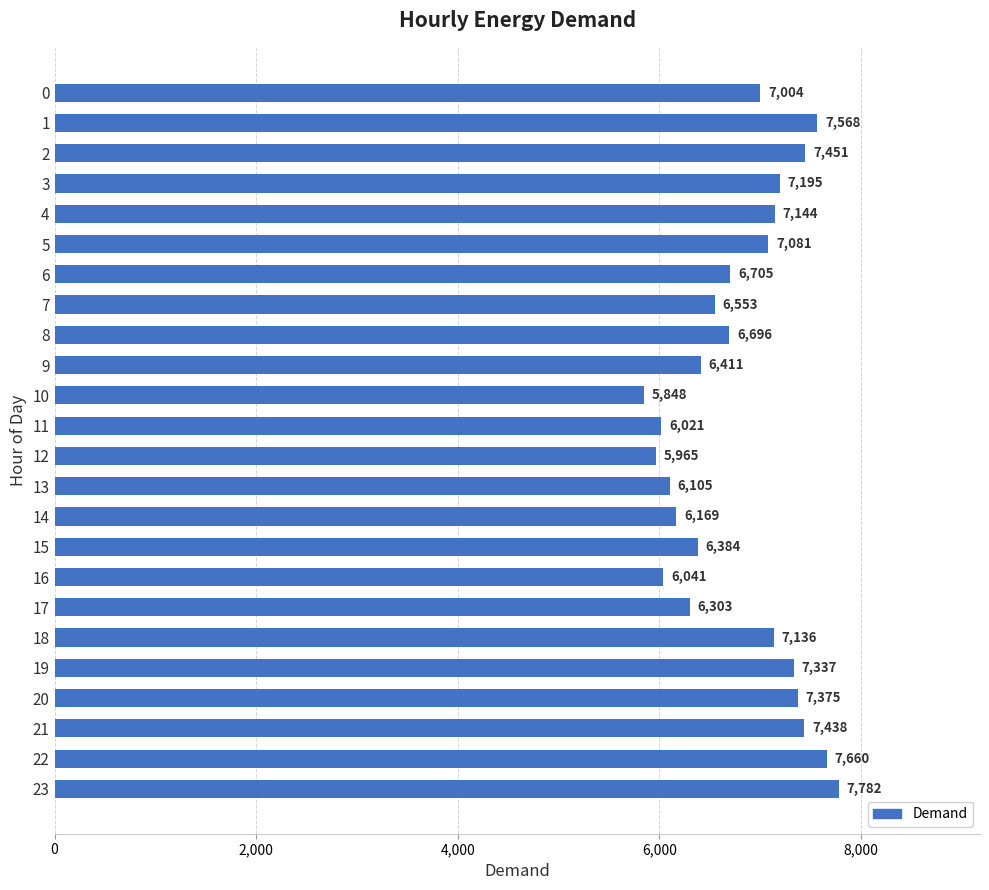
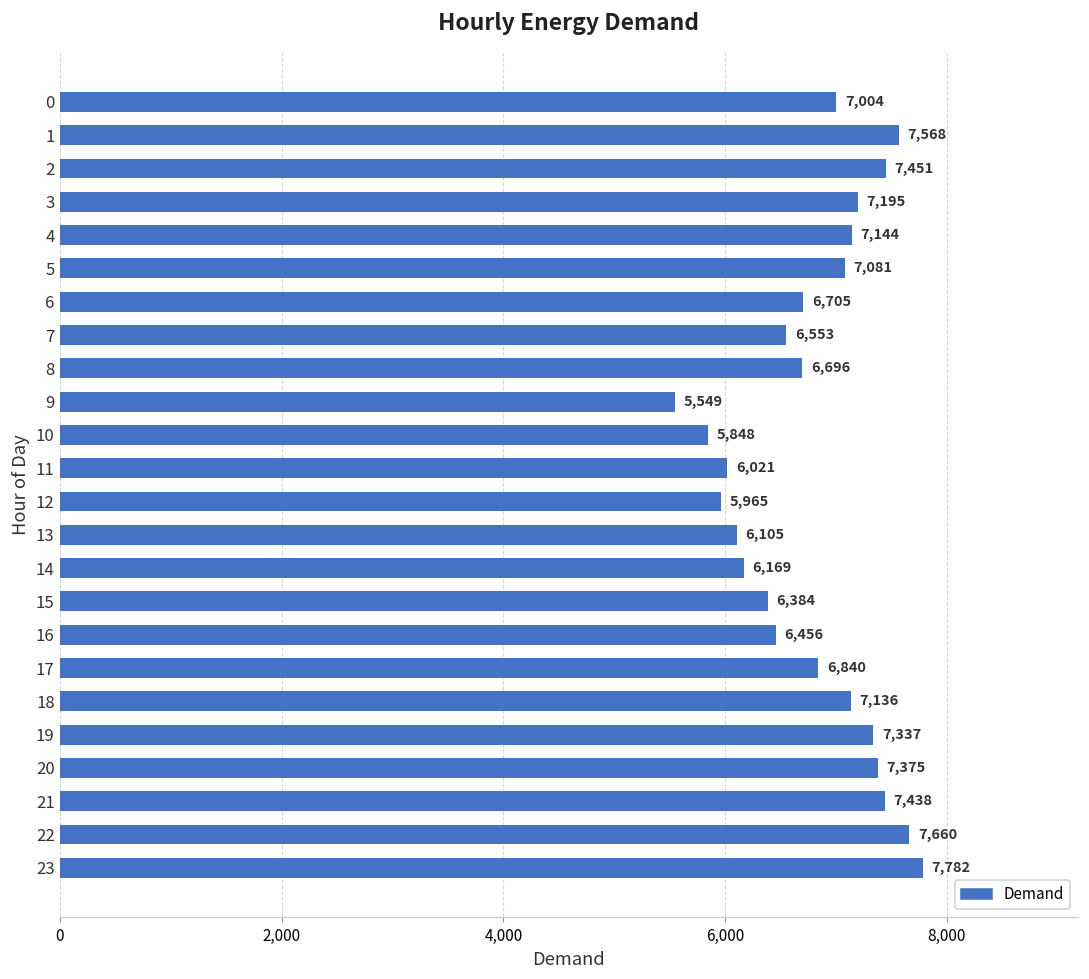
9: 6,411 -> 5,549
16: 6,041 -> 6,456
17: 6,303 -> 6,840
